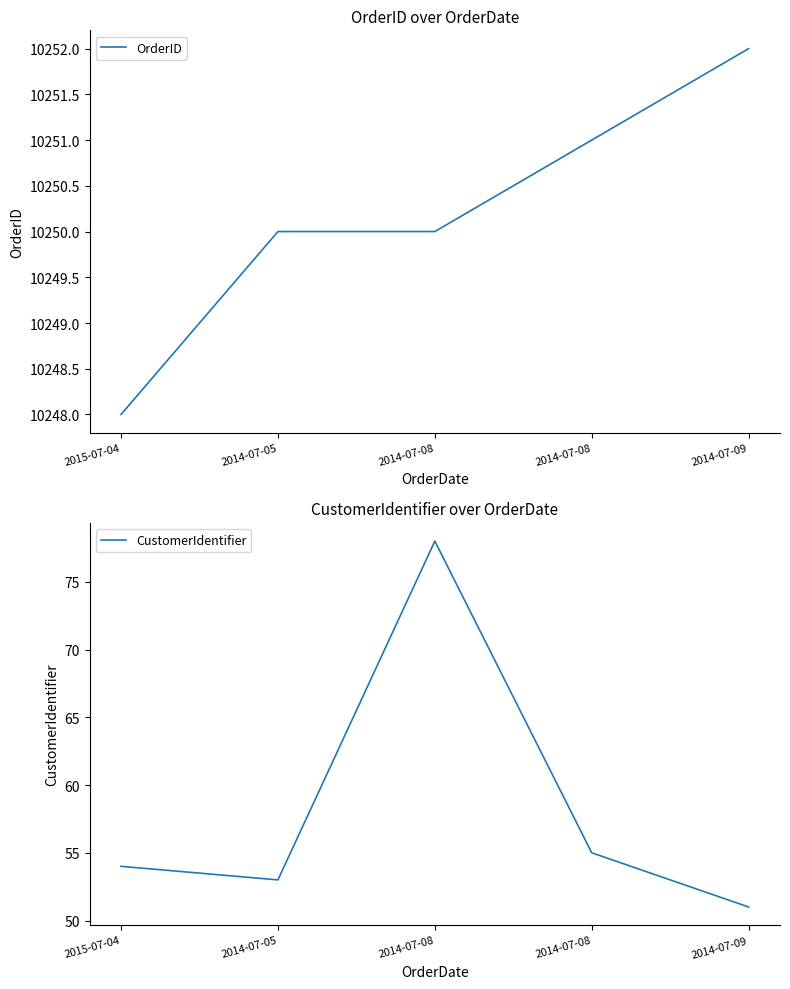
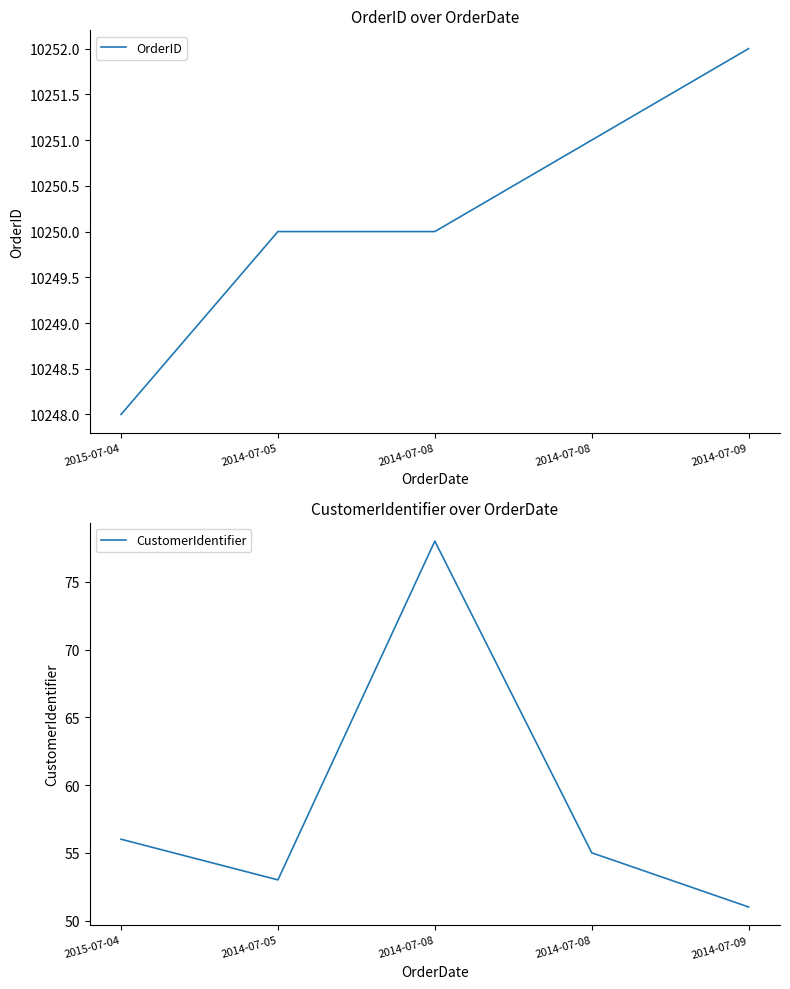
CustomerIdentifier over OrderDate, 2015-07-04: 54 -> 56
